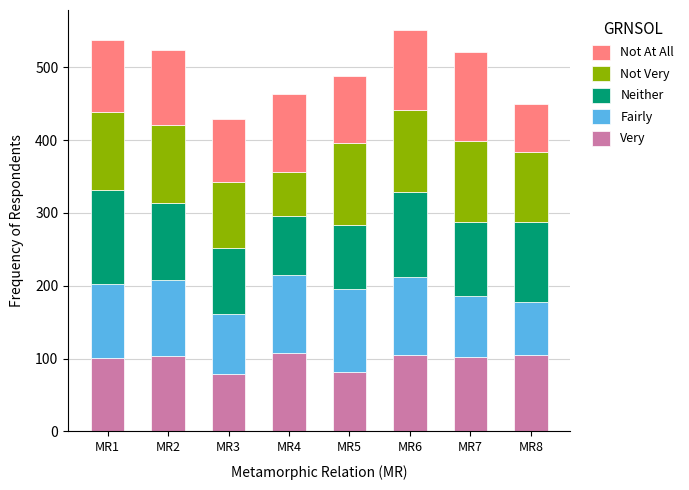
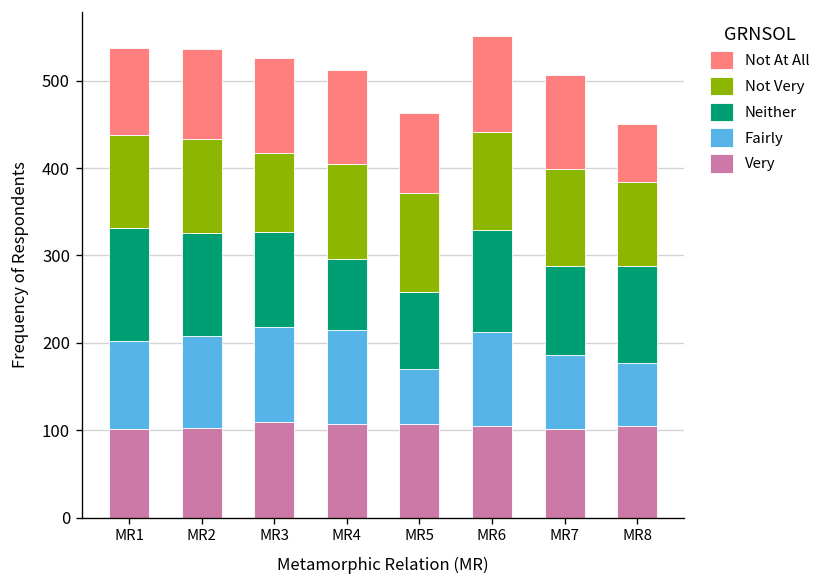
Neither, MR2: 110 -> 120
Very, MR3: 80 -> 110
Fairly, MR3: 80 -> 110
Neither, MR3: 90 -> 110
Not At All, MR3: 90 -> 110
Not Very, MR4: 60 -> 110
Very, MR5: 80 -> 110
Fairly, MR5: 110 -> 60
Not At All, MR7: 120 -> 110
